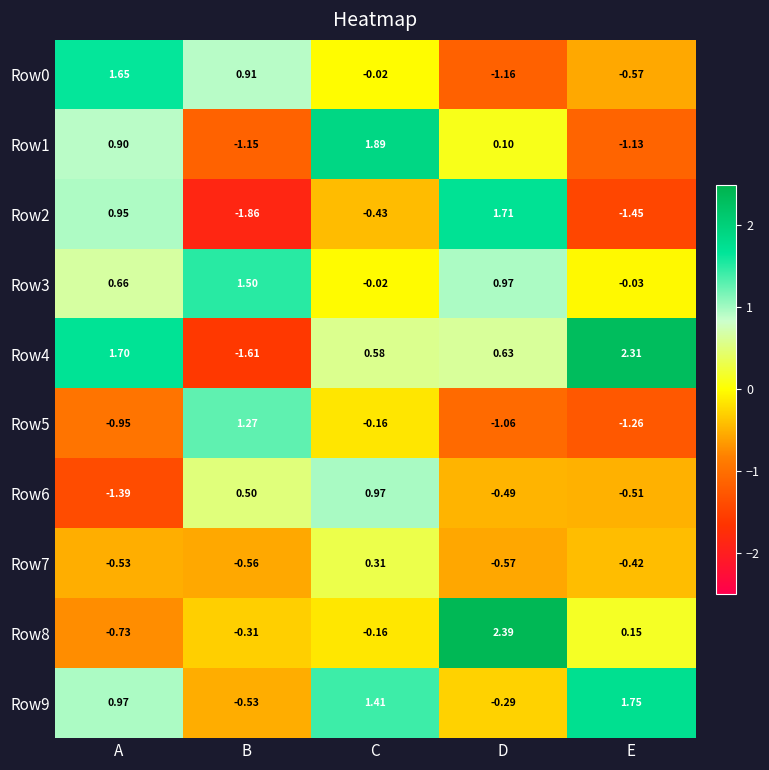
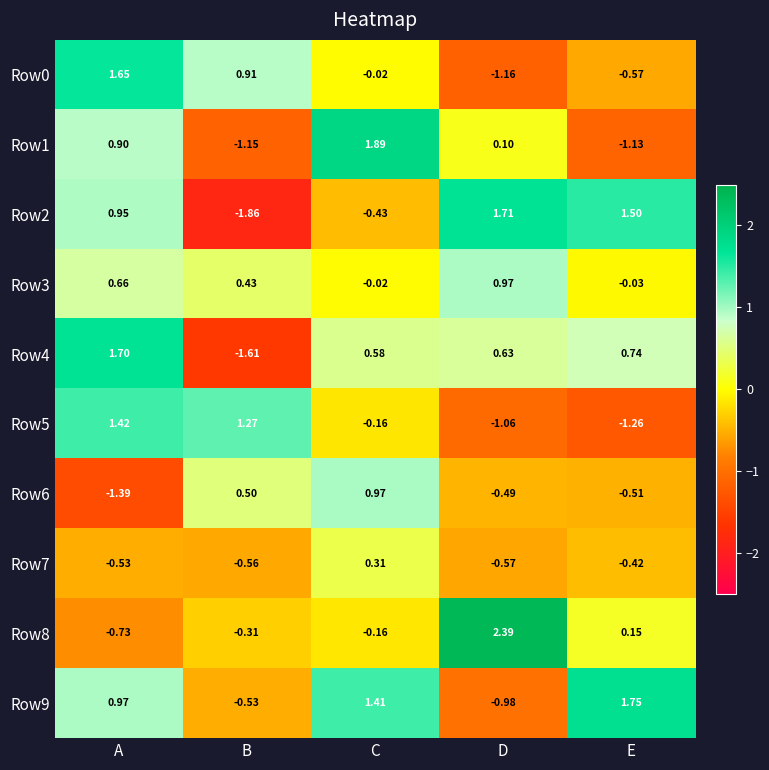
Row2, E: -1.45 -> 1.50
Row3, B: 1.50 -> 0.43
Row4, E: 2.31 -> 0.74
Row5, A: -0.95 -> 1.42
Row9, D: -0.29 -> -0.98
